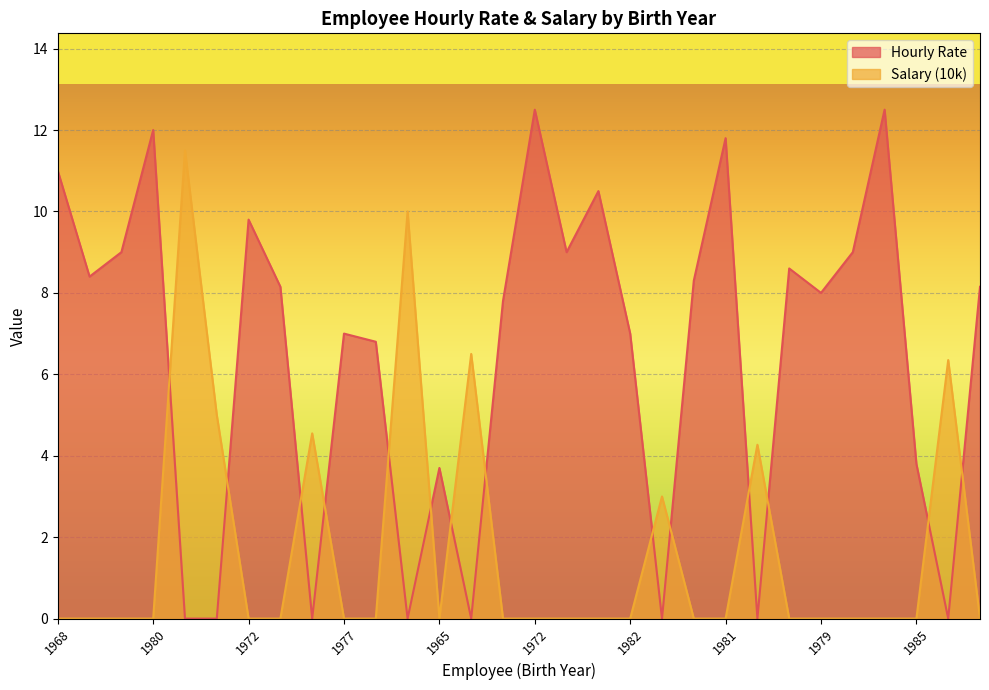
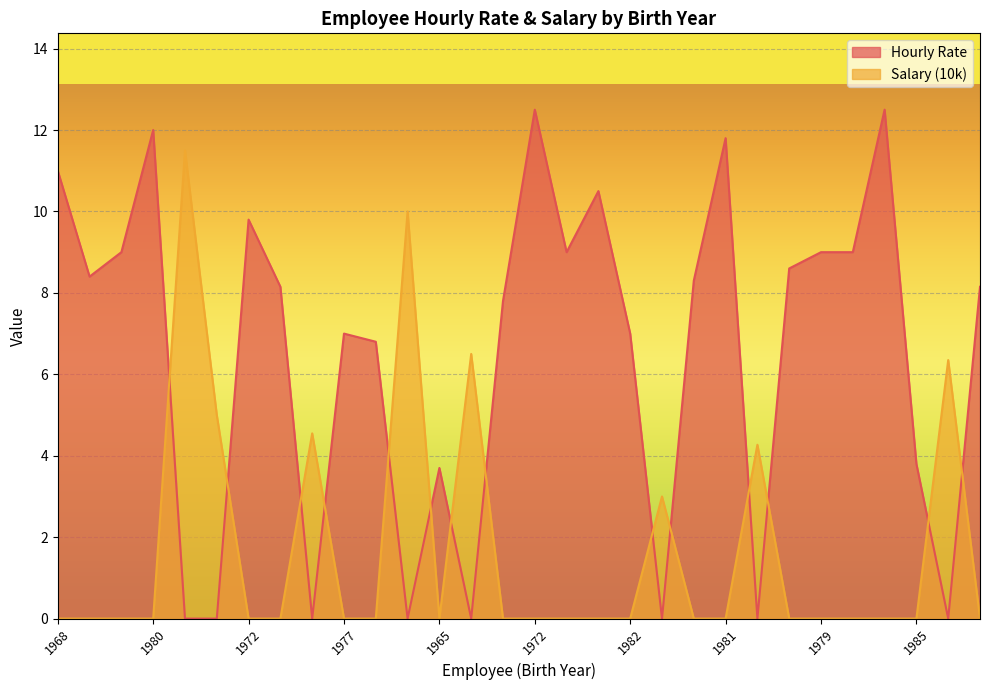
Hourly Rate, 1979: 8 -> 9
